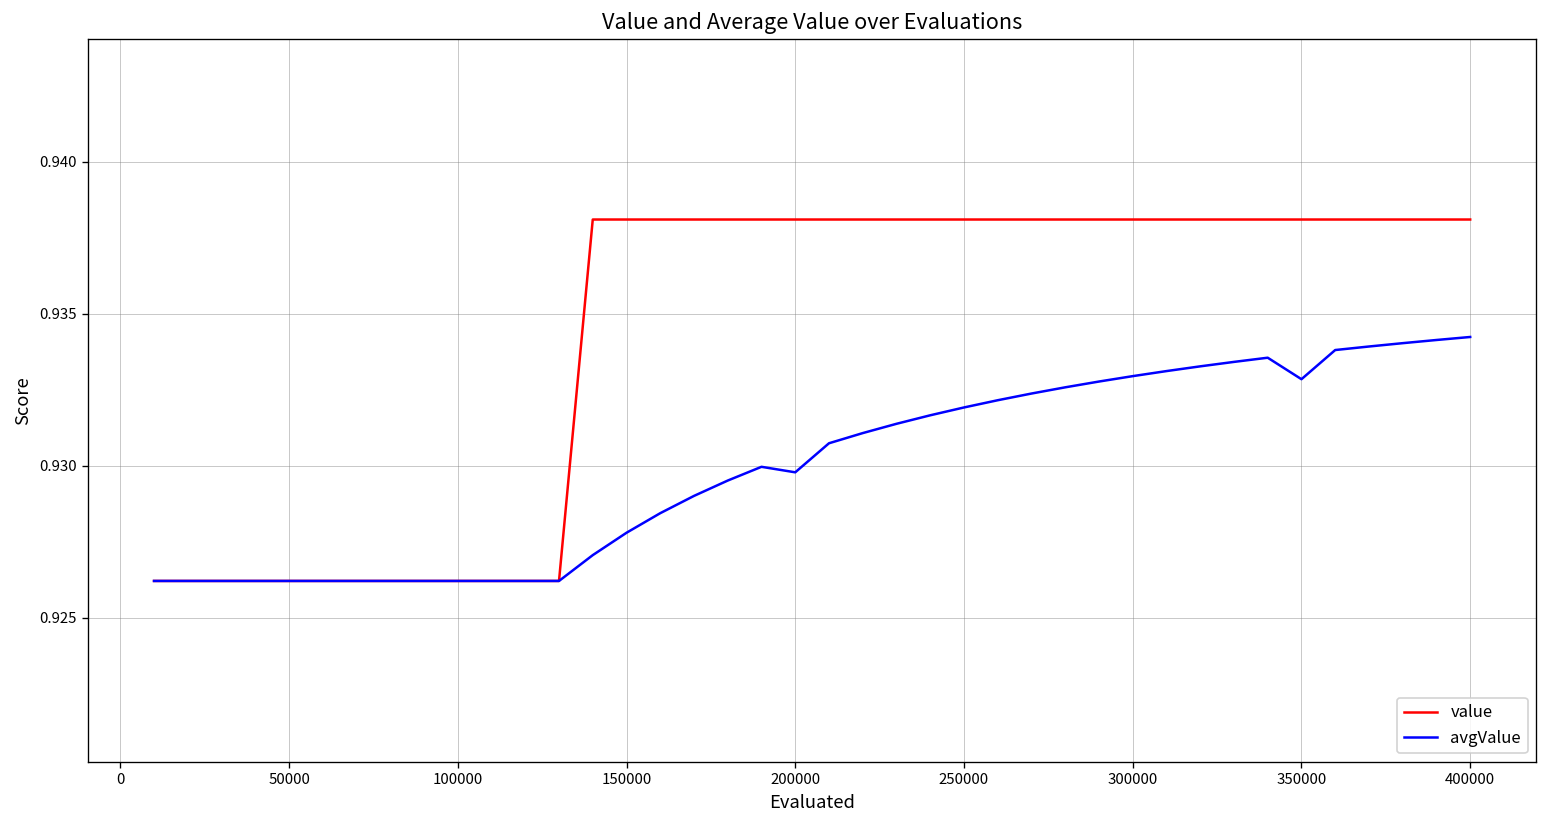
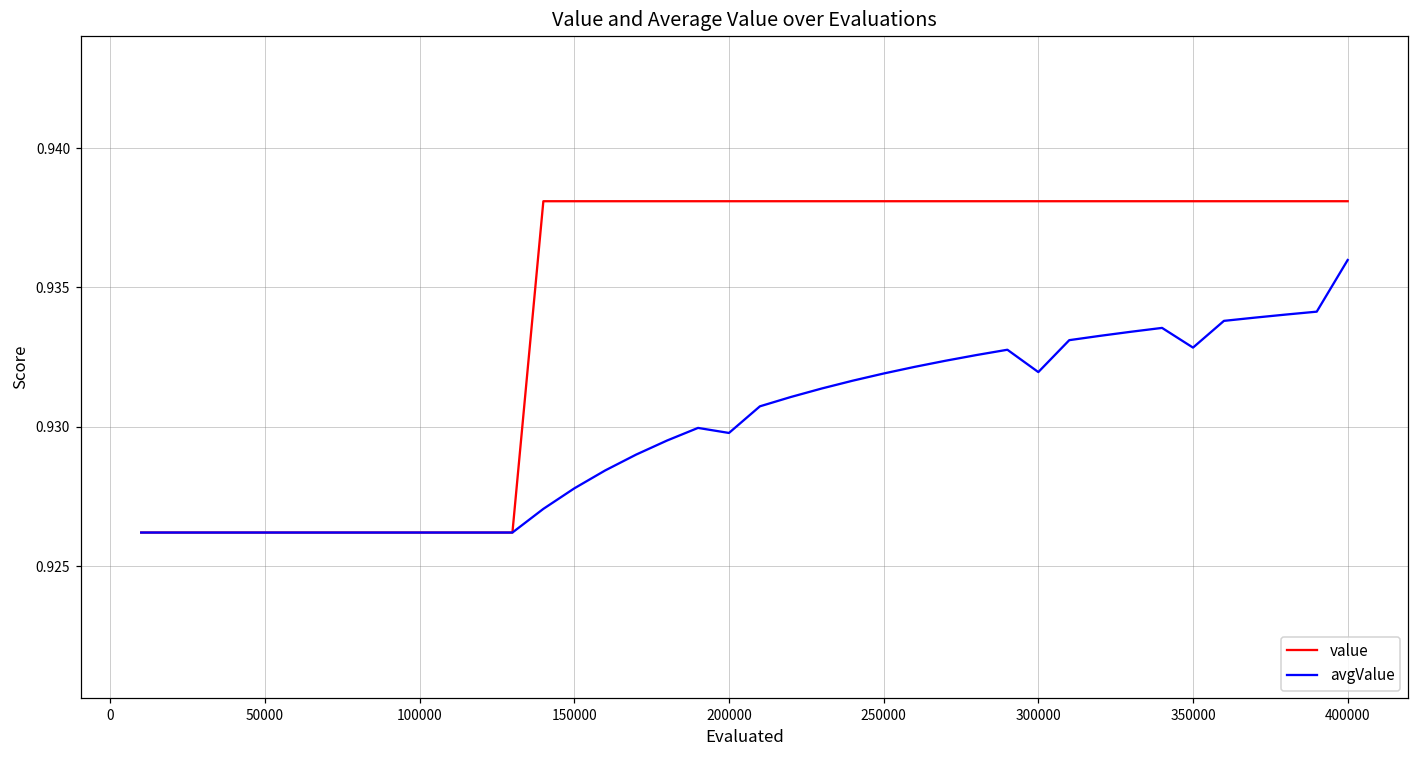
avgValue, 300000: 0.9329 -> 0.9320
avgValue, 400000: 0.9342 -> 0.9360
